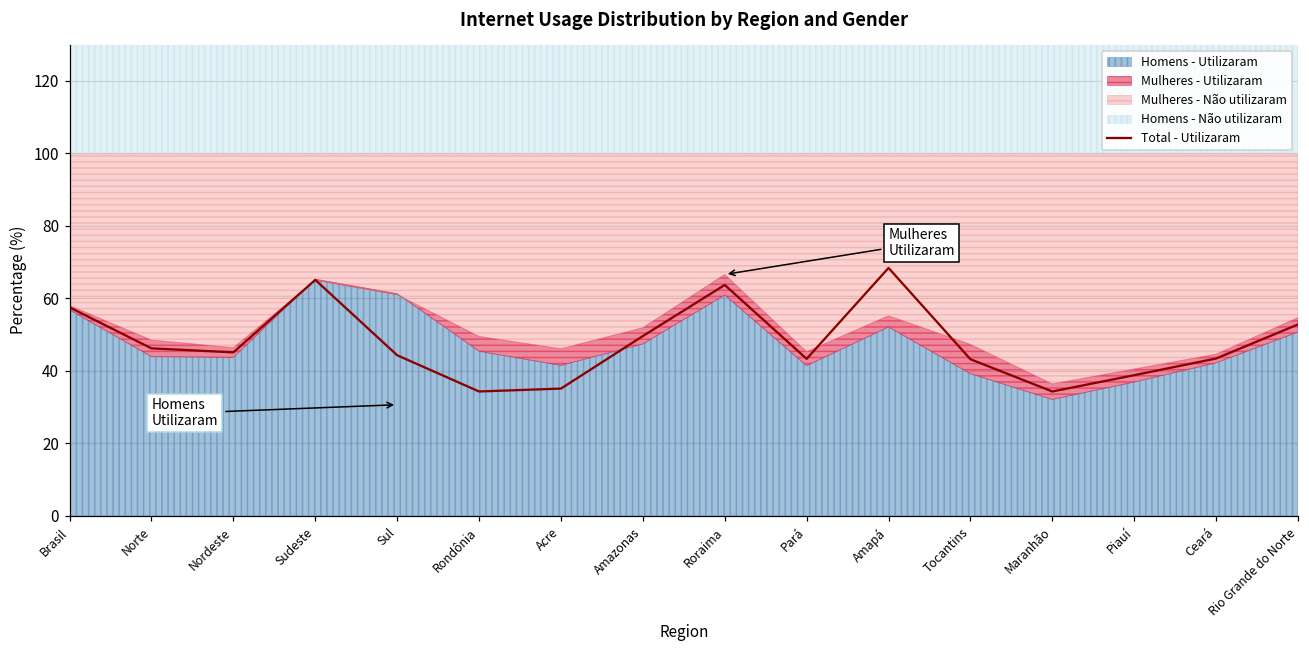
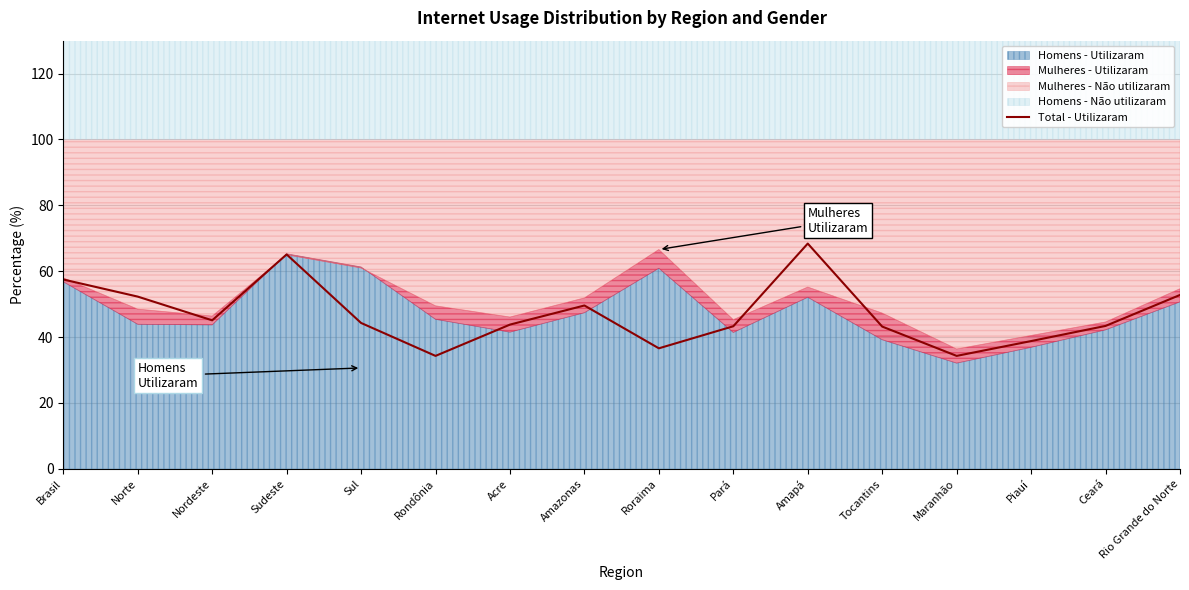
Total - Utilizaram, Norte: 46 -> 52
Total - Utilizaram, Acre: 35 -> 44
Total - Utilizaram, Roraima: 64 -> 37
